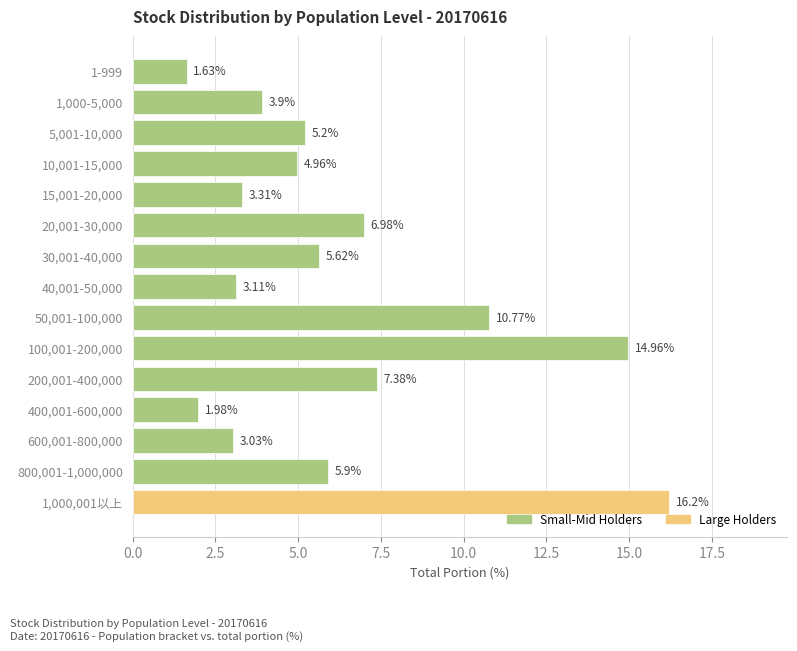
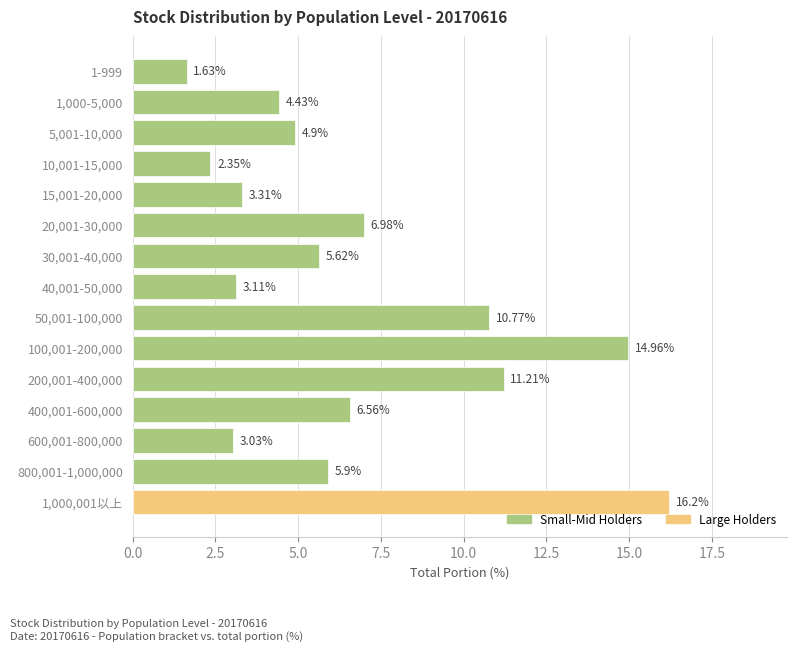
1,000-5,000: 3.9% -> 4.43%
5,001-10,000: 5.2% -> 4.9%
10,001-15,000: 4.96% -> 2.35%
200,001-400,000: 7.38% -> 11.21%
400,001-600,000: 1.98% -> 6.56%
